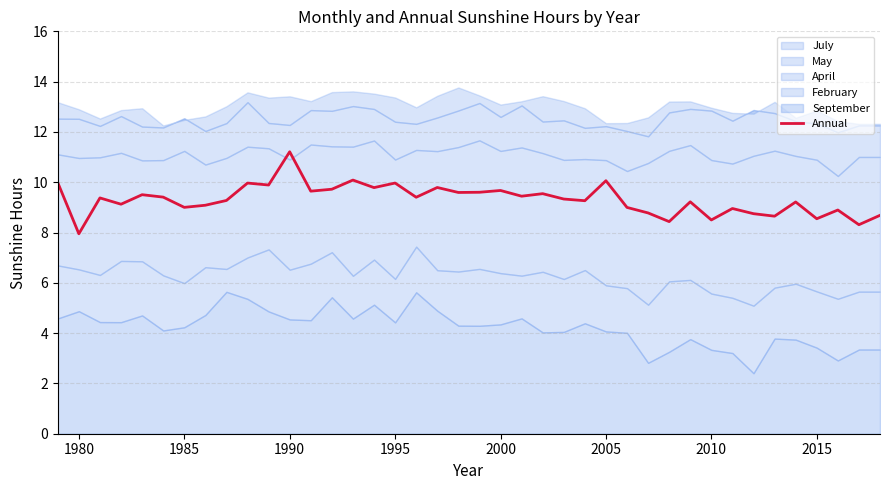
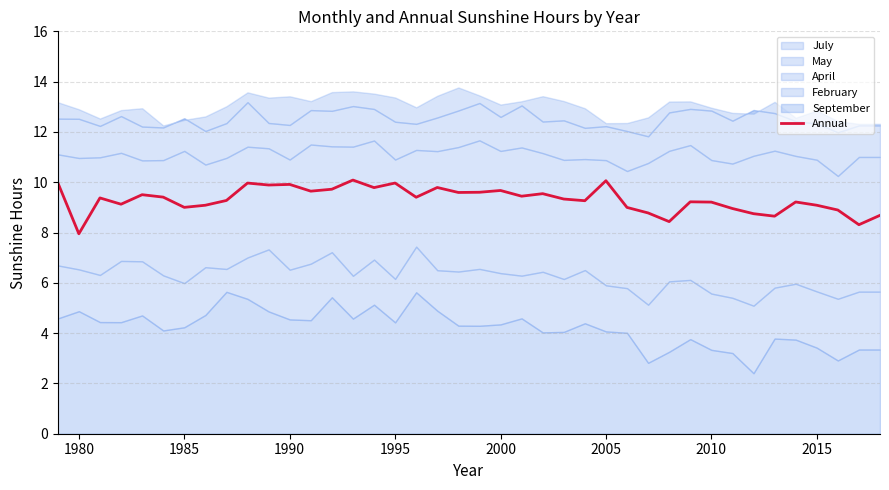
Annual, 1990: 11.2 -> 9.9
Annual, 2010: 8.5 -> 9.2
Annual, 2015: 8.5 -> 9.1
